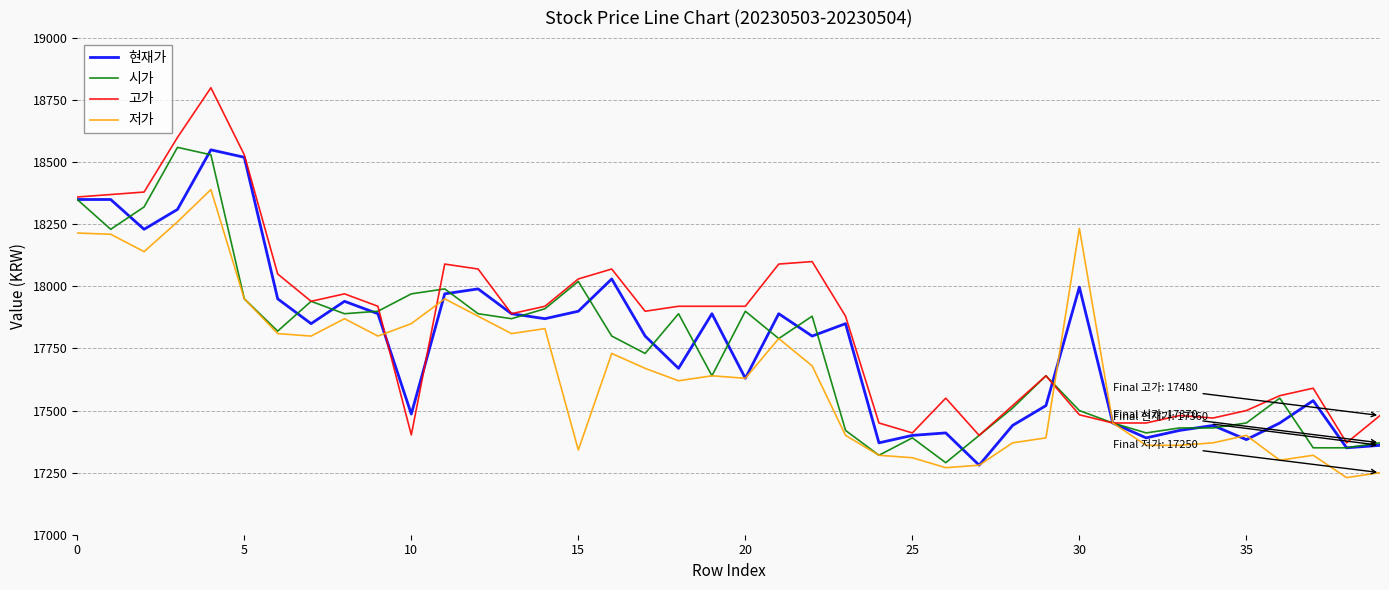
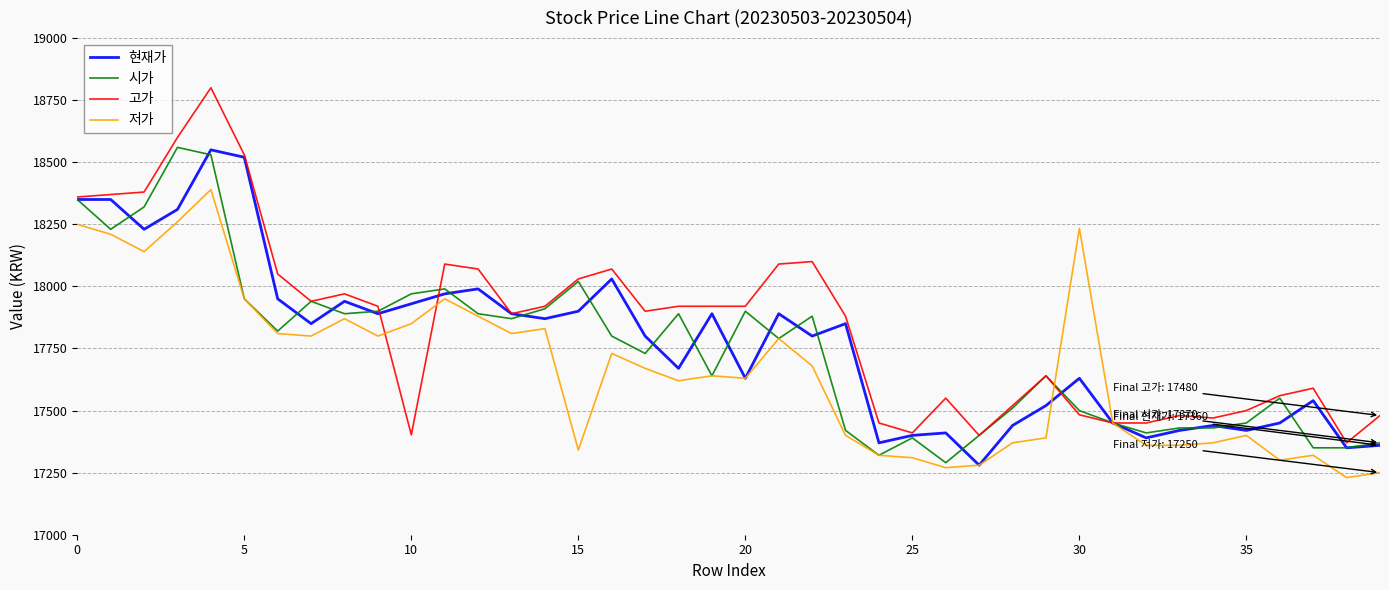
저가, 0: 18220 -> 18250
현재가, 10: 17490 -> 17930
현재가, 30: 18000 -> 17630
현재가, 35: 17380 -> 17420
